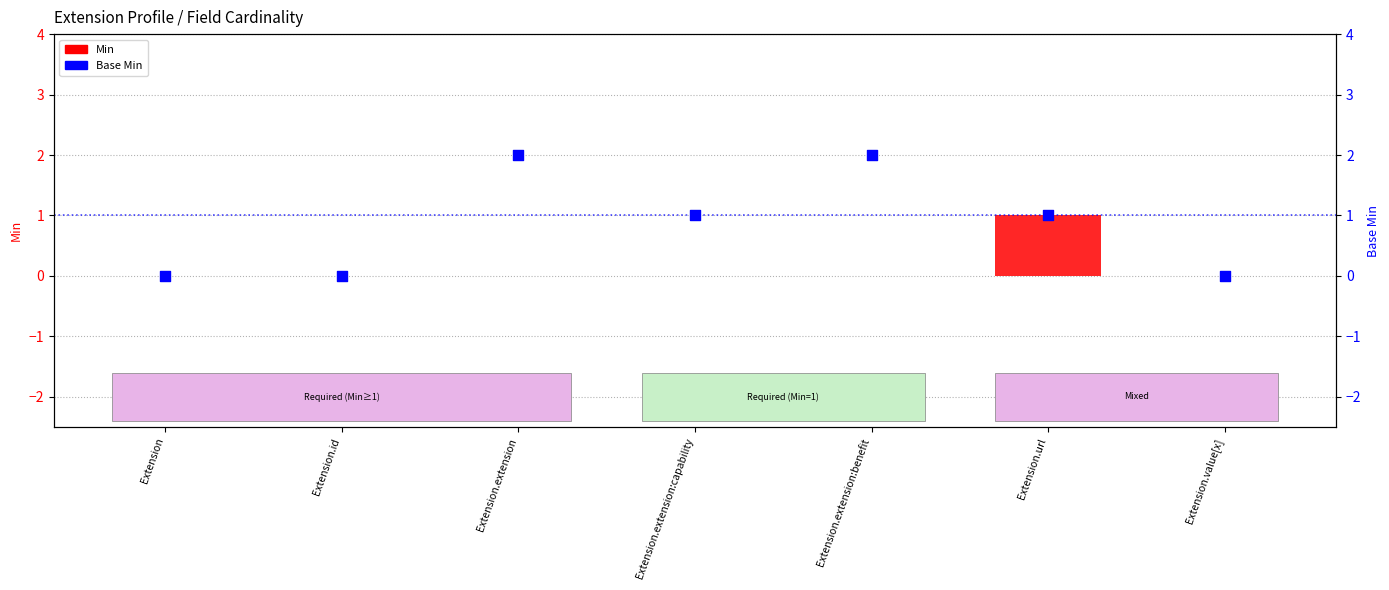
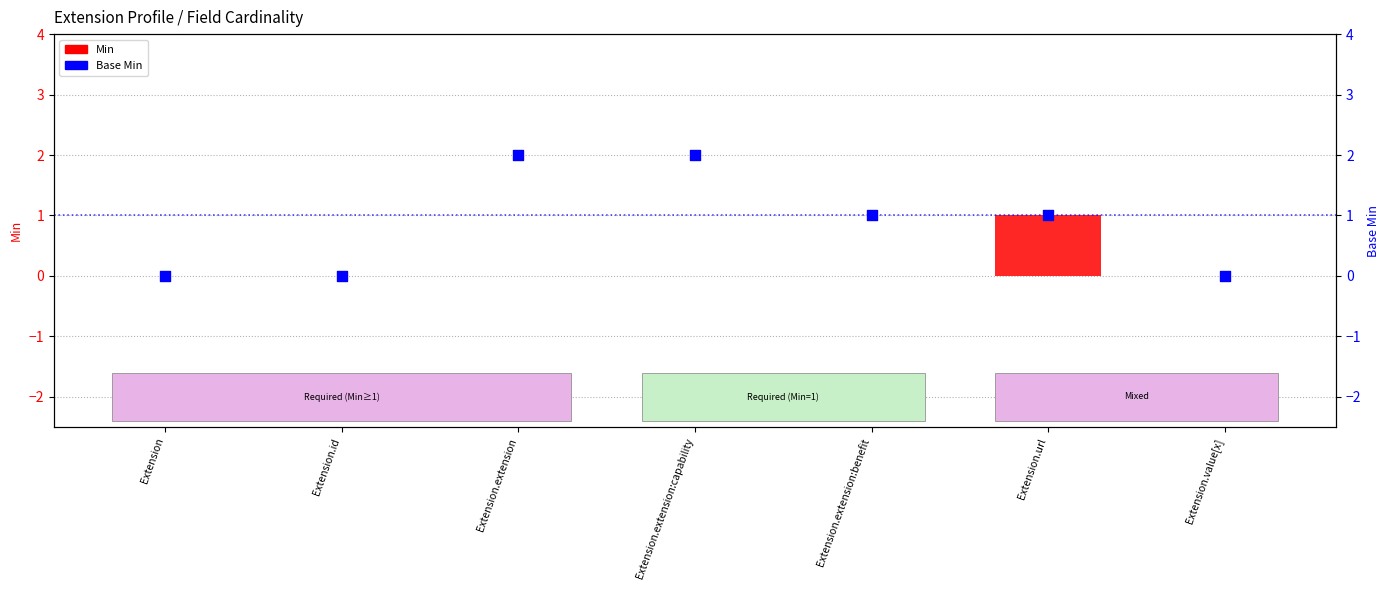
Base Min, Extension.extension:capability: 1 -> 2
Base Min, Extension.extension:benefit: 2 -> 1
